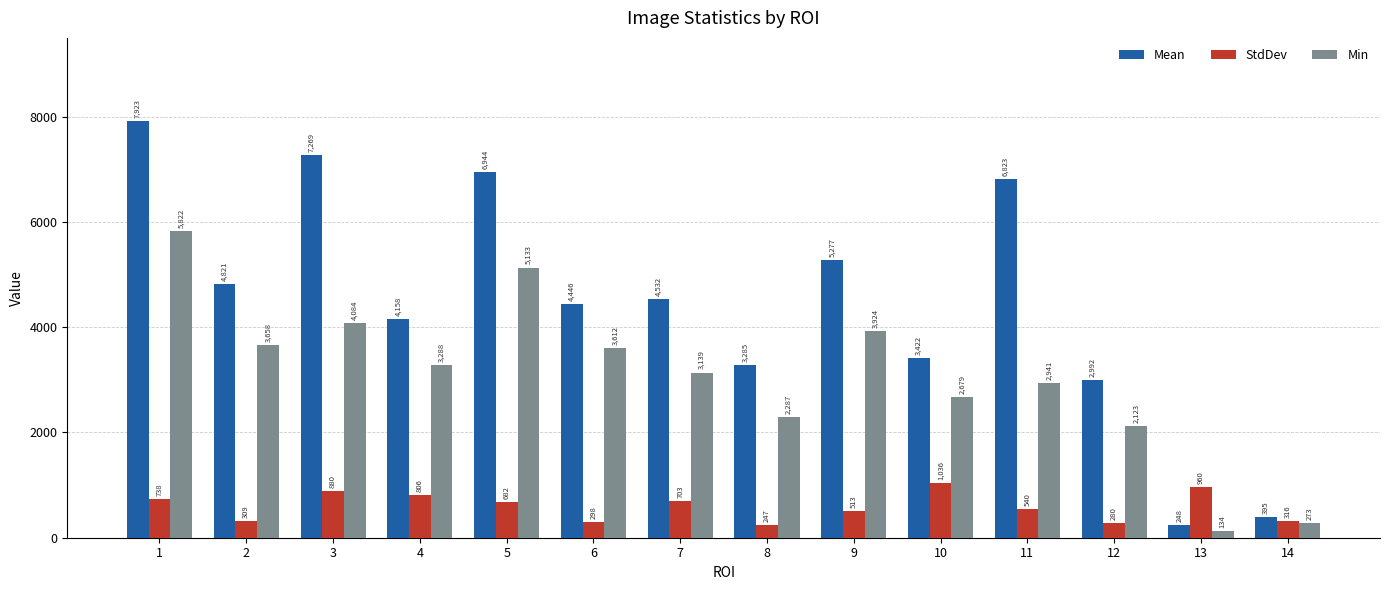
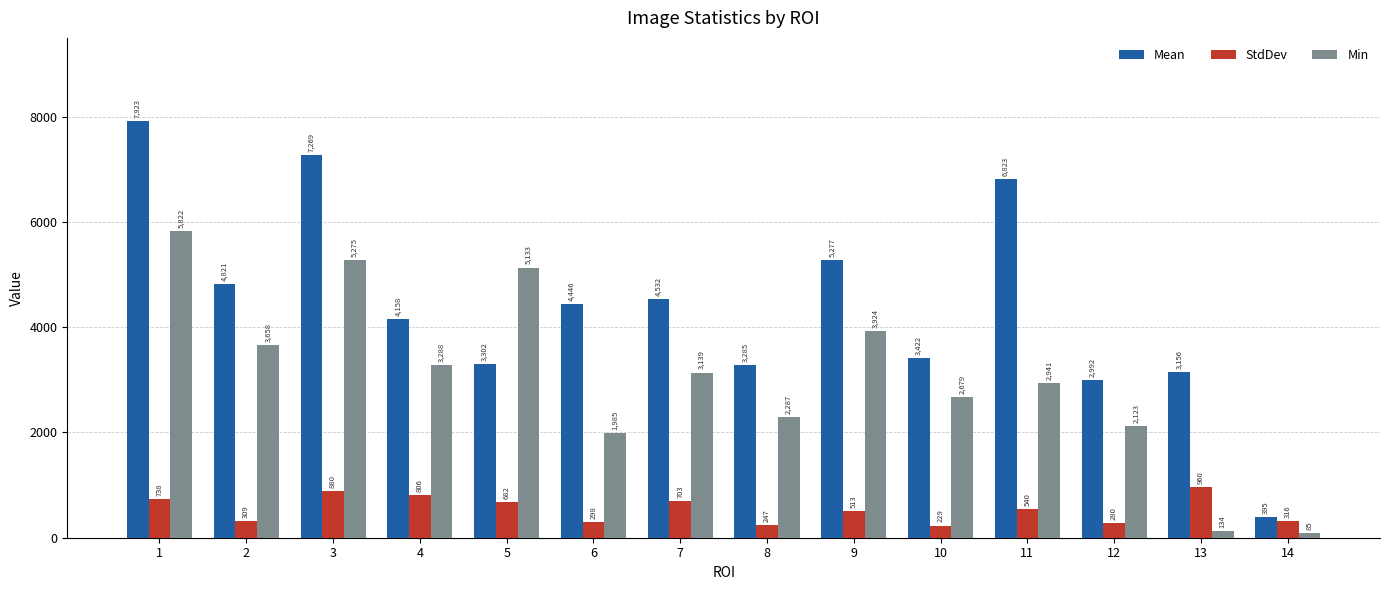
Min, 3: 4,084 -> 5,275
Mean, 5: 6,944 -> 3,302
Min, 6: 3,612 -> 1,985
StdDev, 10: 1,036 -> 229
Mean, 13: 248 -> 3,156
Min, 14: 273 -> 85
